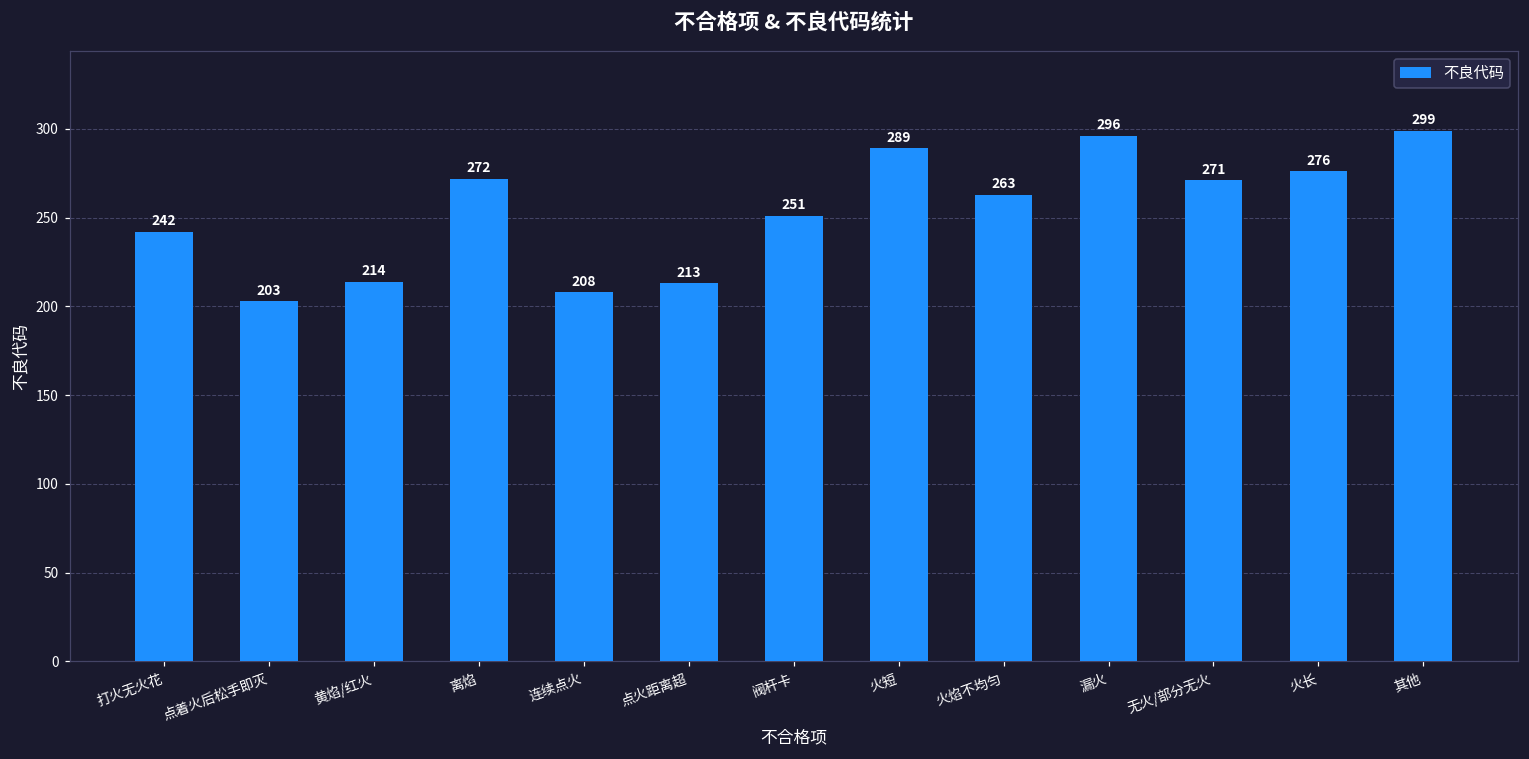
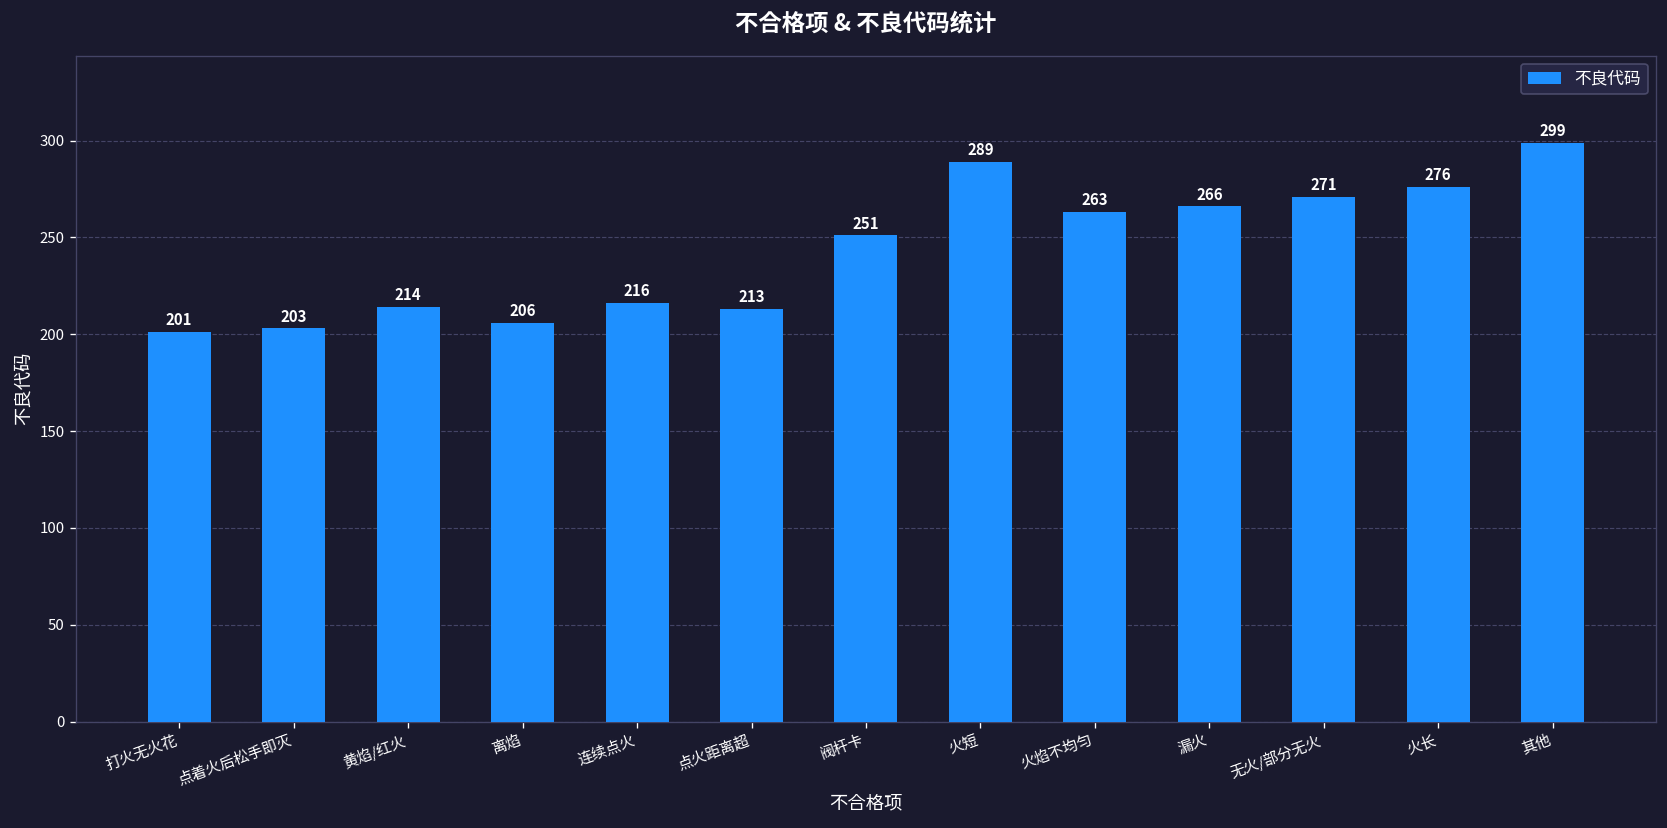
打火无火花: 242 -> 201
离焰: 272 -> 206
连续点火: 208 -> 216
漏火: 296 -> 266
